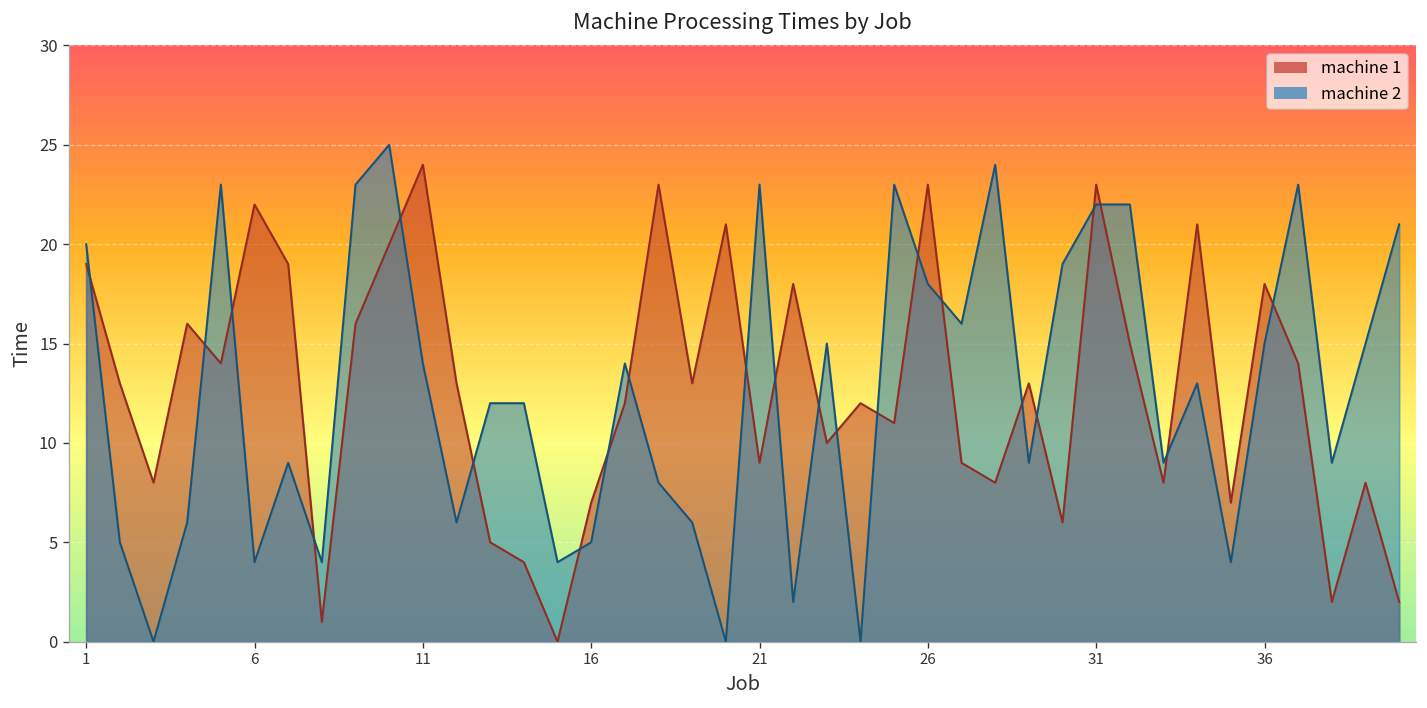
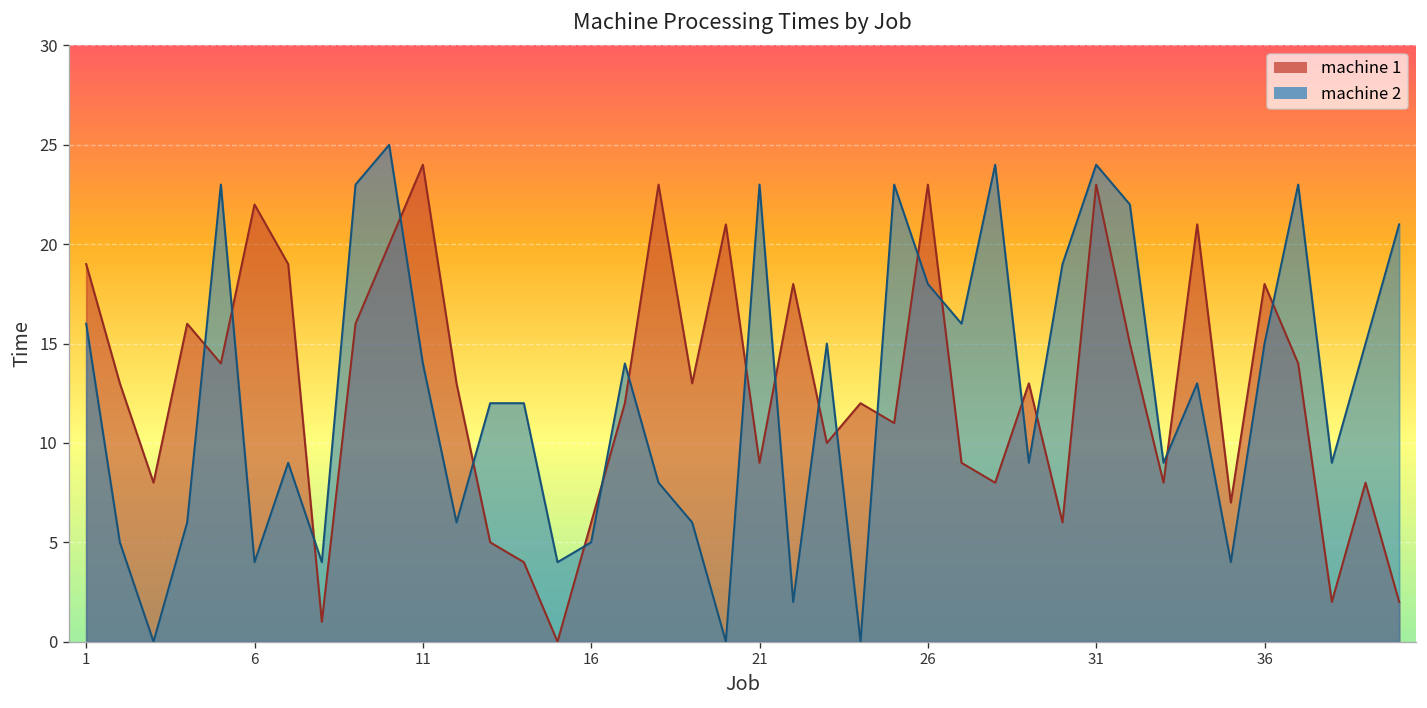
machine 2, 1: 20 -> 16
machine 1, 16: 7 -> 6
machine 2, 31: 22 -> 24
